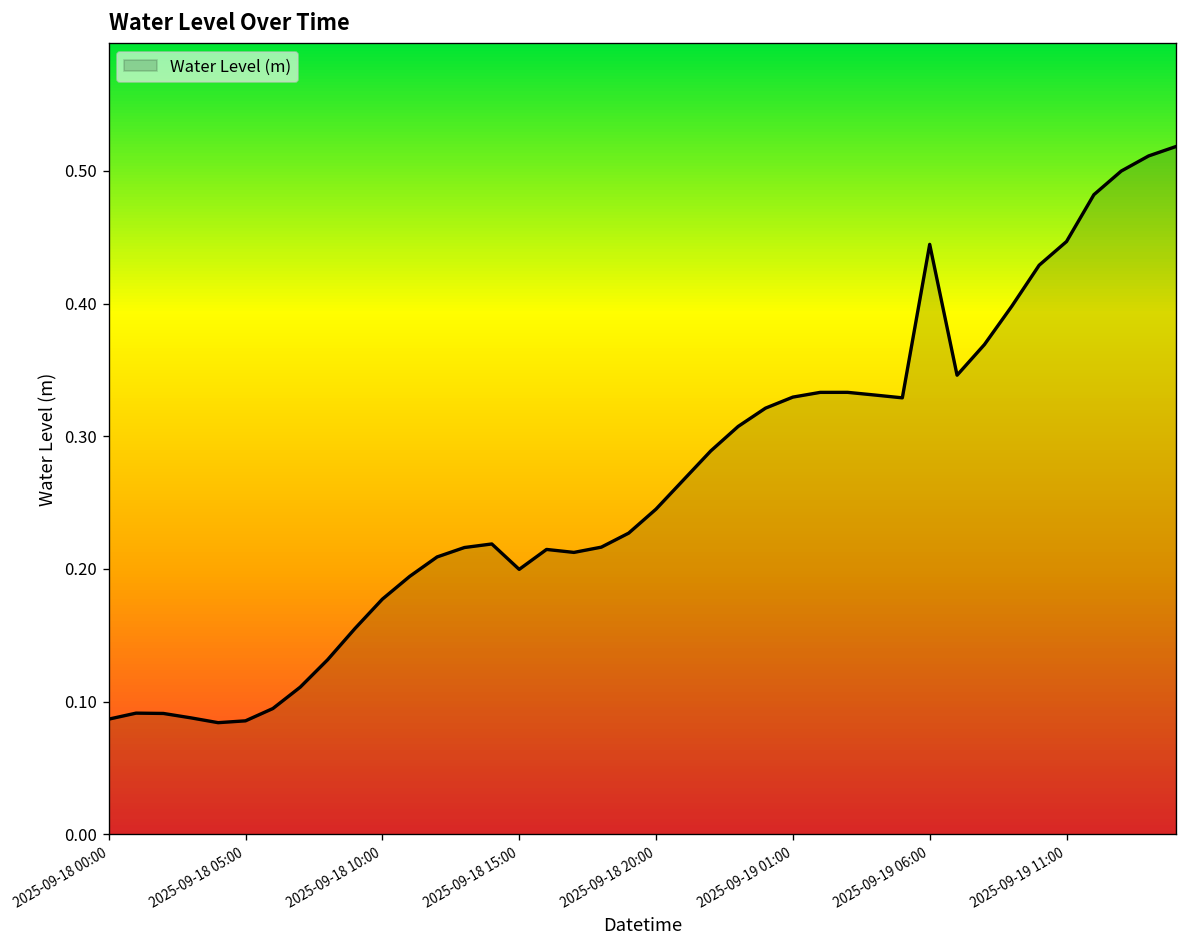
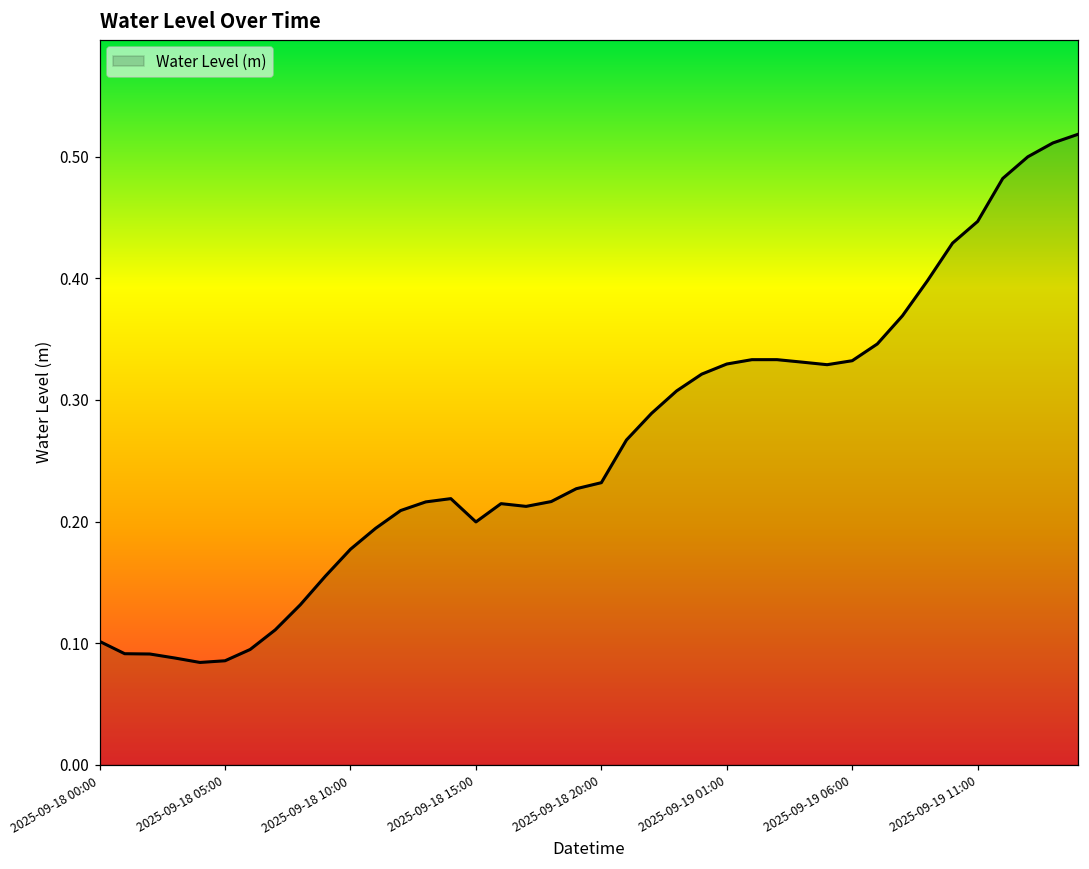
2025-09-18 00:00: 0.087 -> 0.101
2025-09-18 20:00: 0.245 -> 0.232
2025-09-19 06:00: 0.445 -> 0.332
